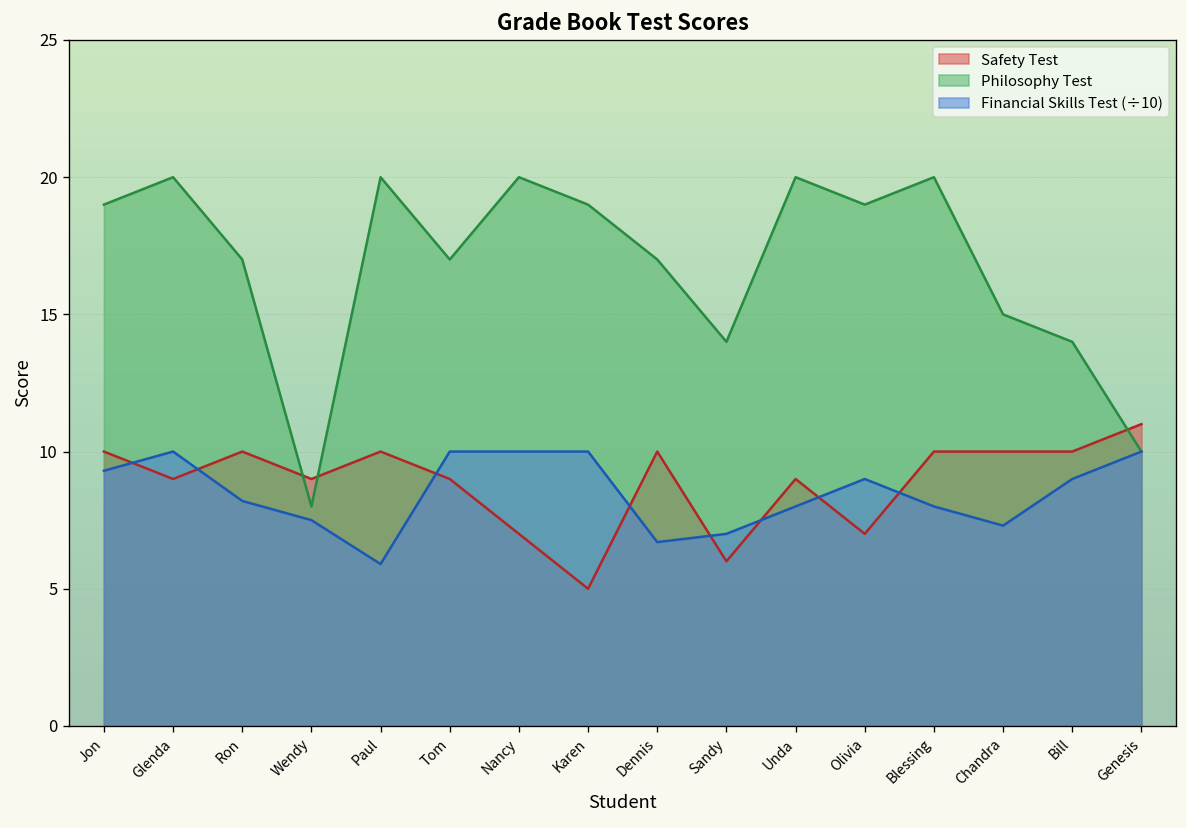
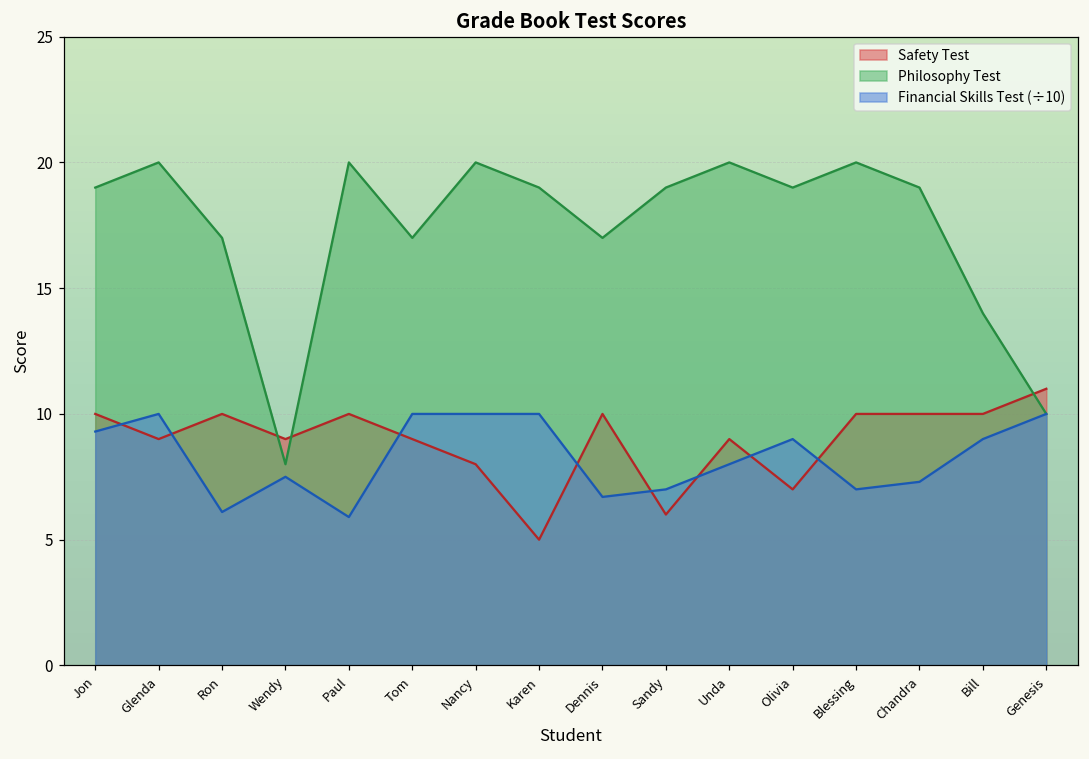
Financial Skills Test (÷10), Ron: 8.2 -> 6.1
Safety Test, Nancy: 7 -> 8
Philosophy Test, Sandy: 14 -> 19
Financial Skills Test (÷10), Blessing: 8.0 -> 7.0
Philosophy Test, Chandra: 15 -> 19
